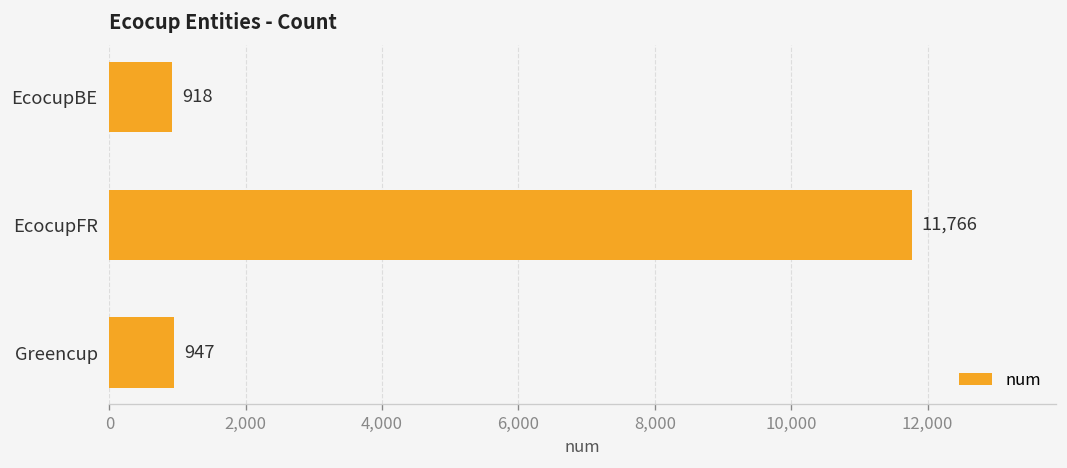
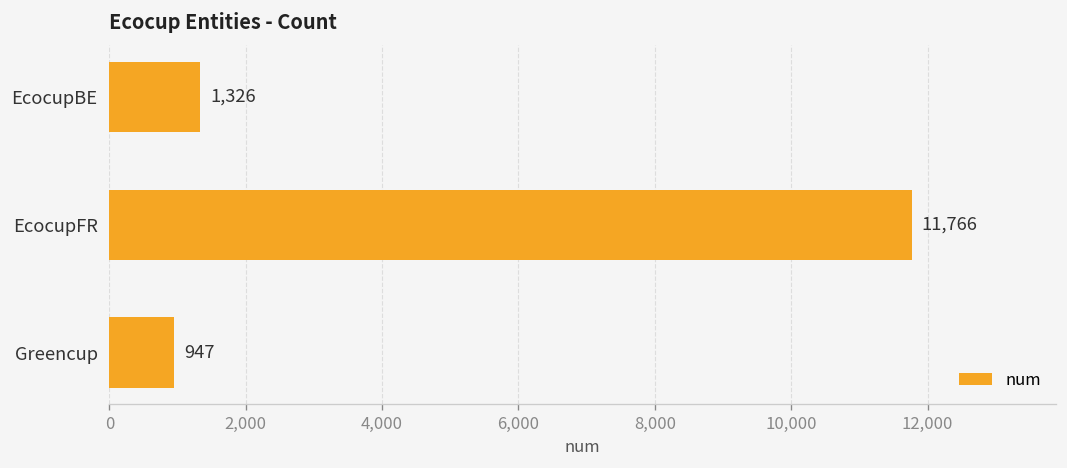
EcocupBE: 918 -> 1,326
